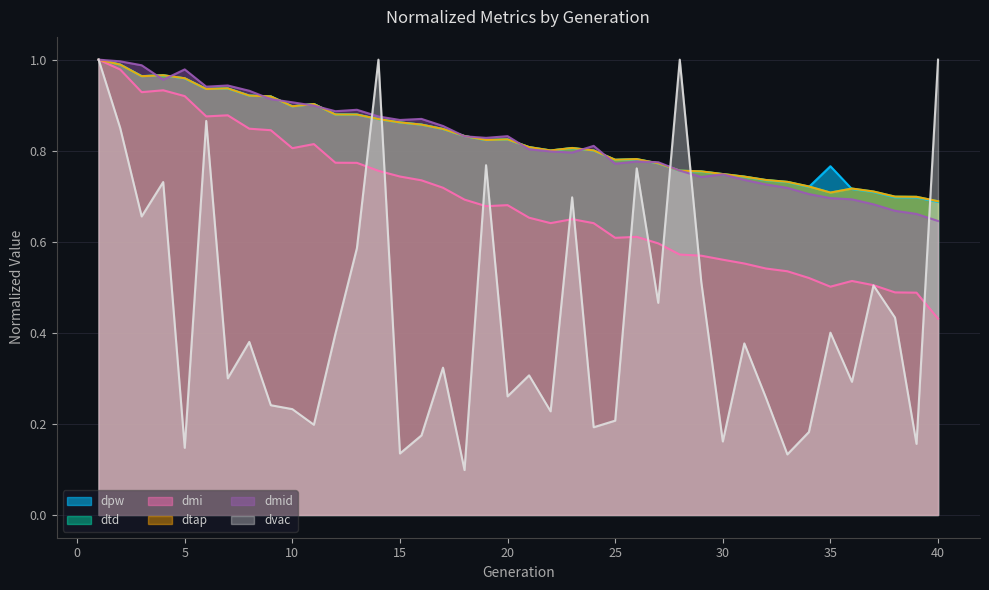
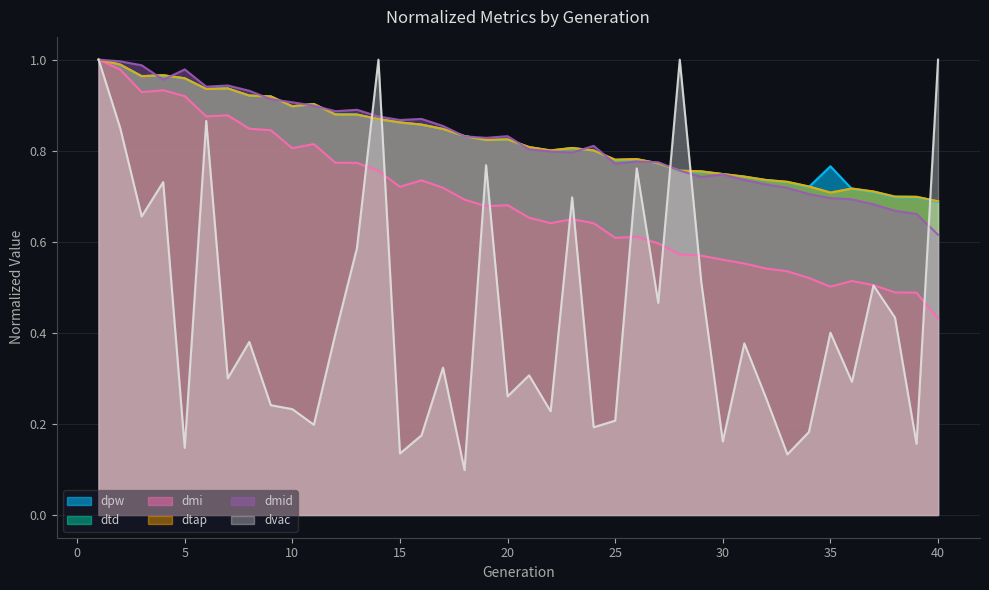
dmi, 15: 0.74 -> 0.72
dmid, 40: 0.65 -> 0.62
